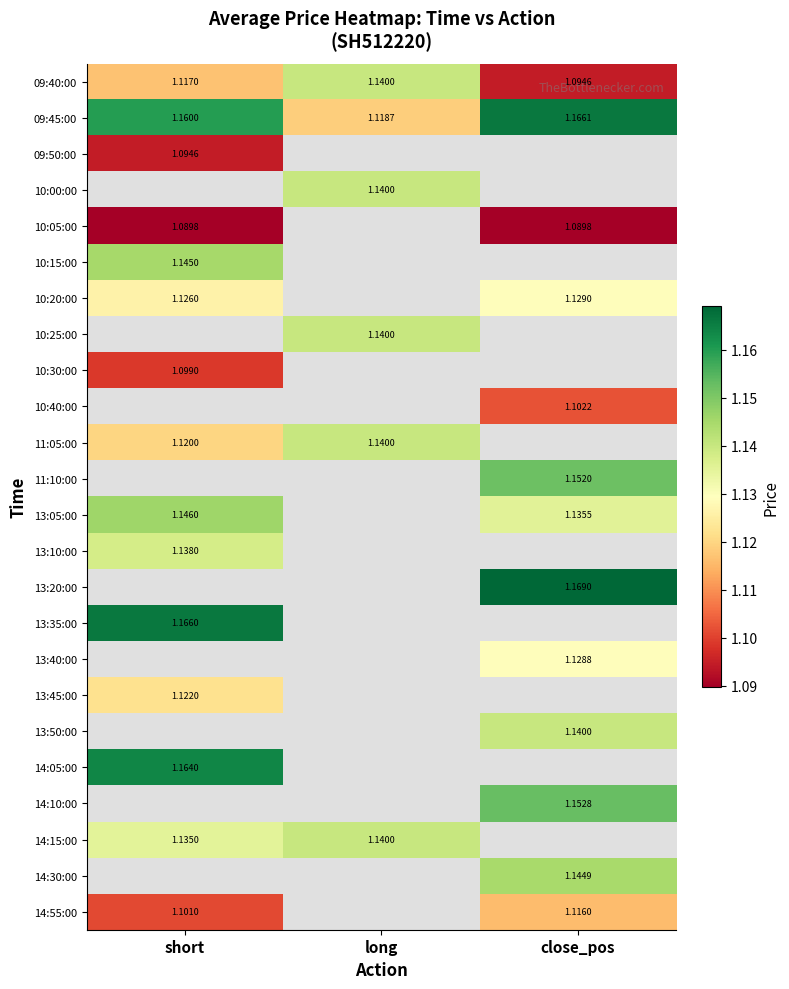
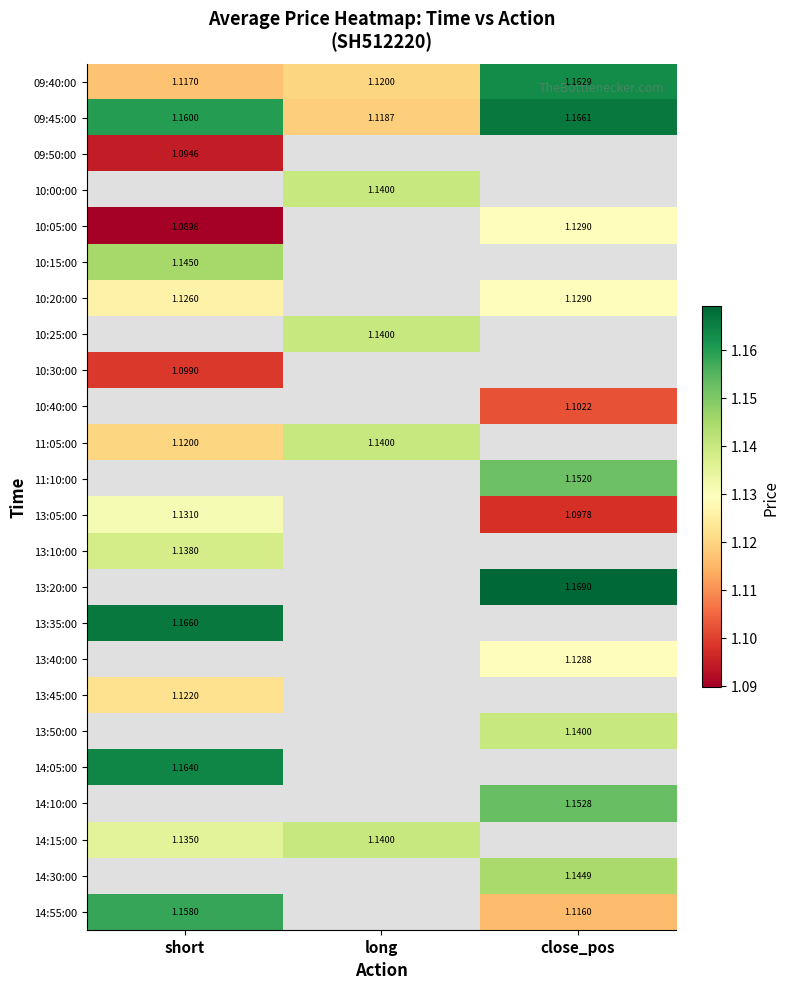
09:40:00, long: 1.1400 -> 1.1200
09:40:00, close_pos: 1.0946 -> 1.1629
10:05:00, close_pos: 1.0898 -> 1.1290
13:05:00, short: 1.1460 -> 1.1310
13:05:00, close_pos: 1.1355 -> 1.0978
14:55:00, short: 1.1010 -> 1.1580
